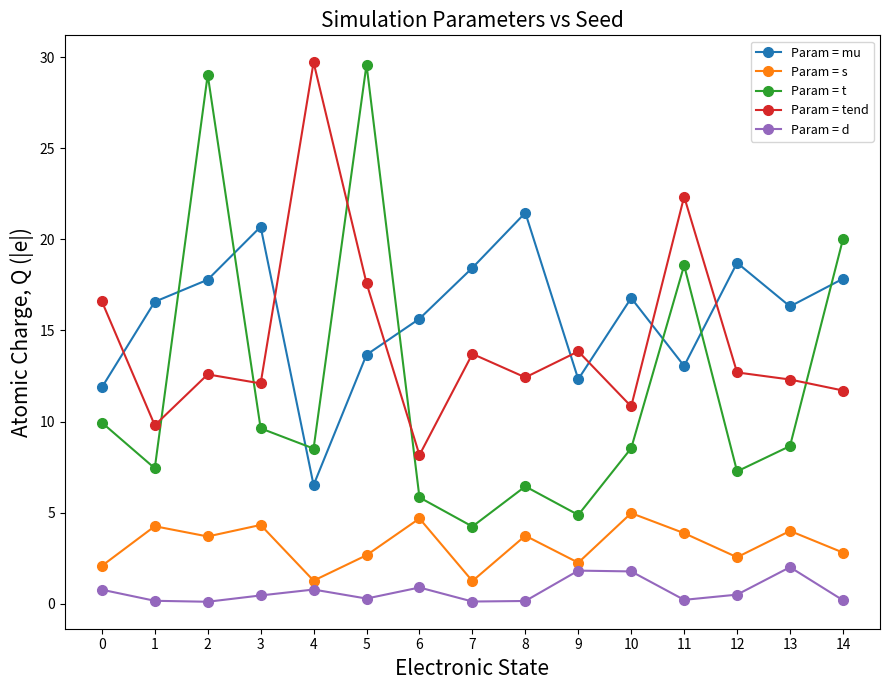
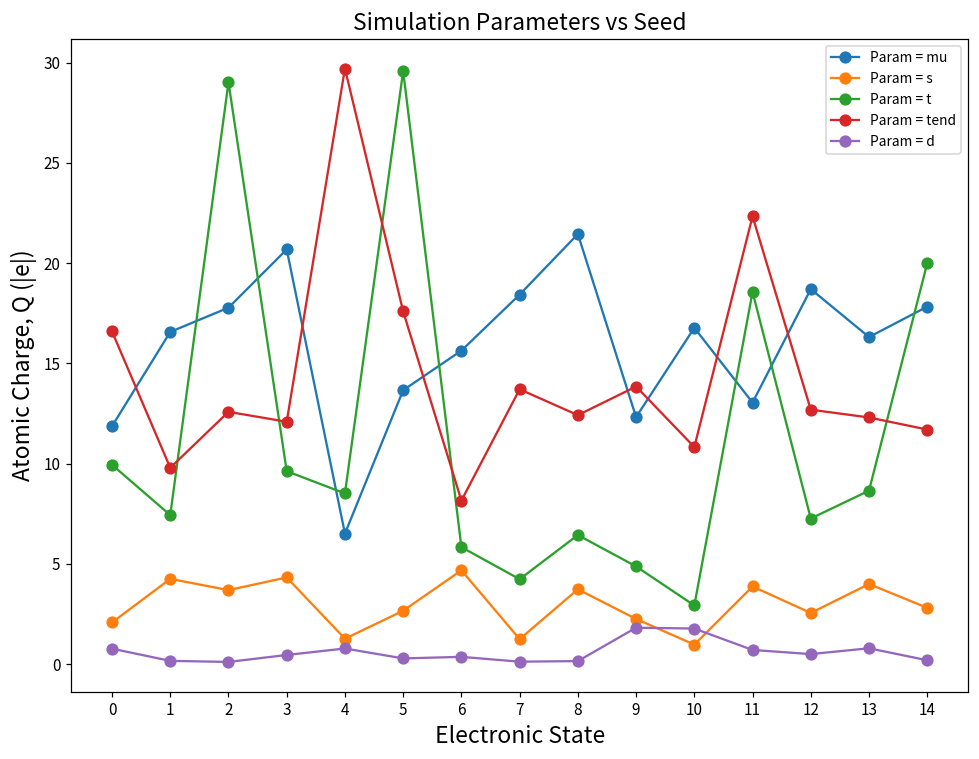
Param = d, 6: 0.9 -> 0.4
Param = s, 10: 5.0 -> 1.0
Param = t, 10: 8.5 -> 2.9
Param = d, 11: 0.2 -> 0.7
Param = d, 13: 2.0 -> 0.8
